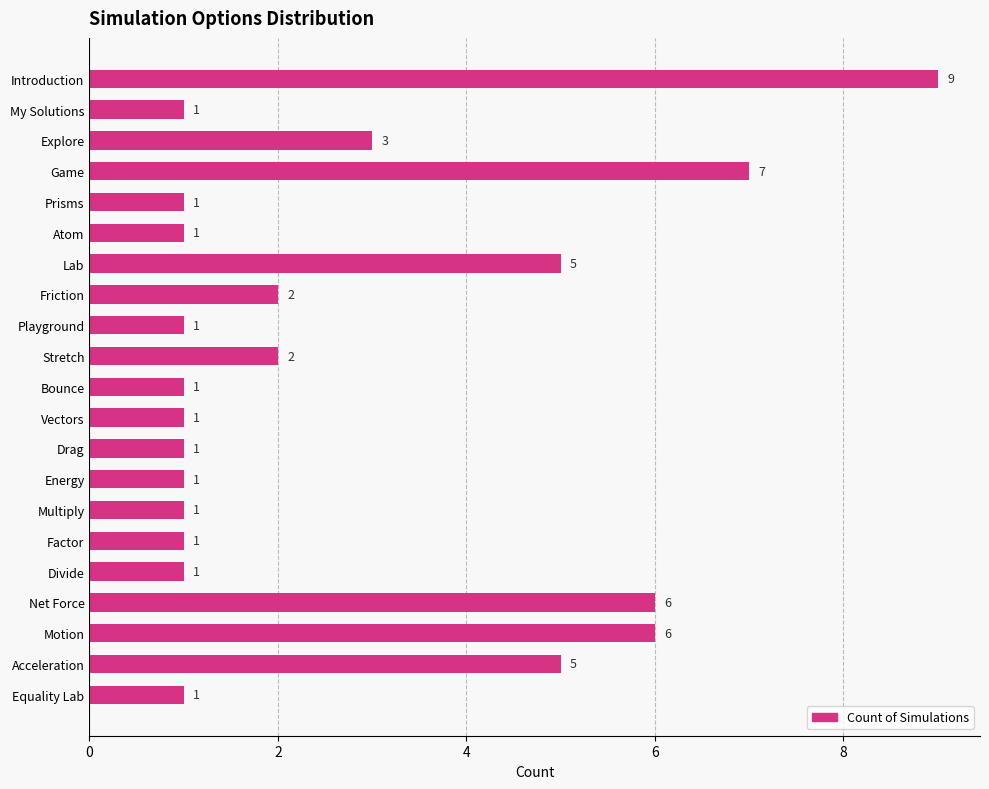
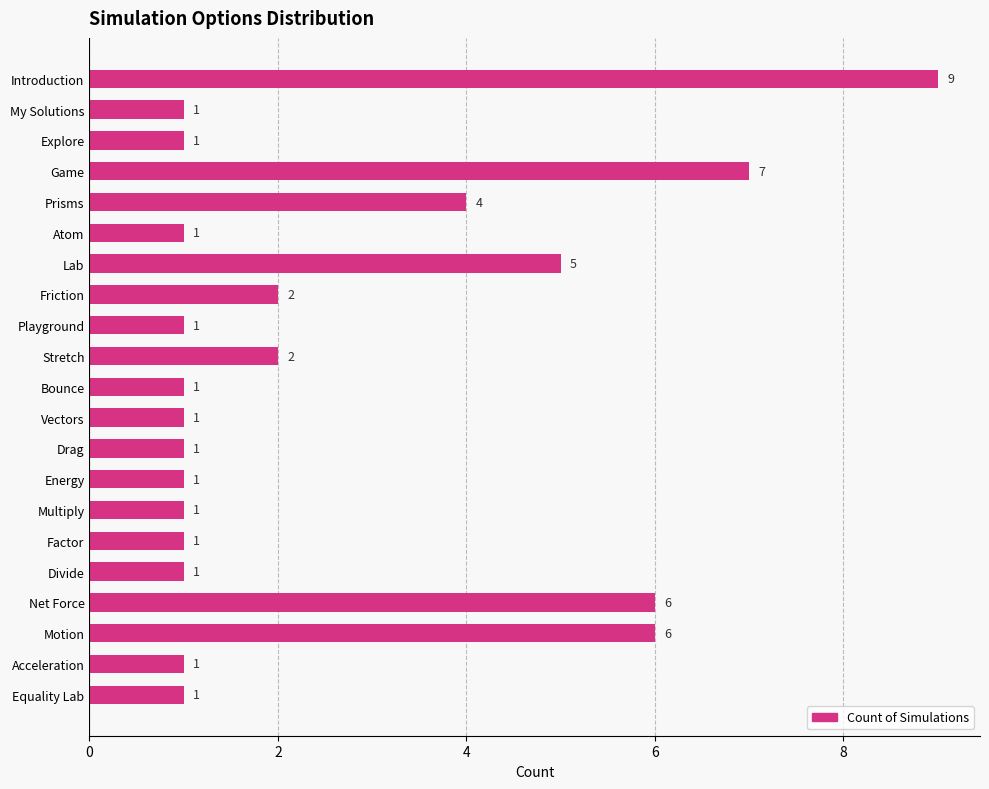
Explore: 3 -> 1
Prisms: 1 -> 4
Acceleration: 5 -> 1
